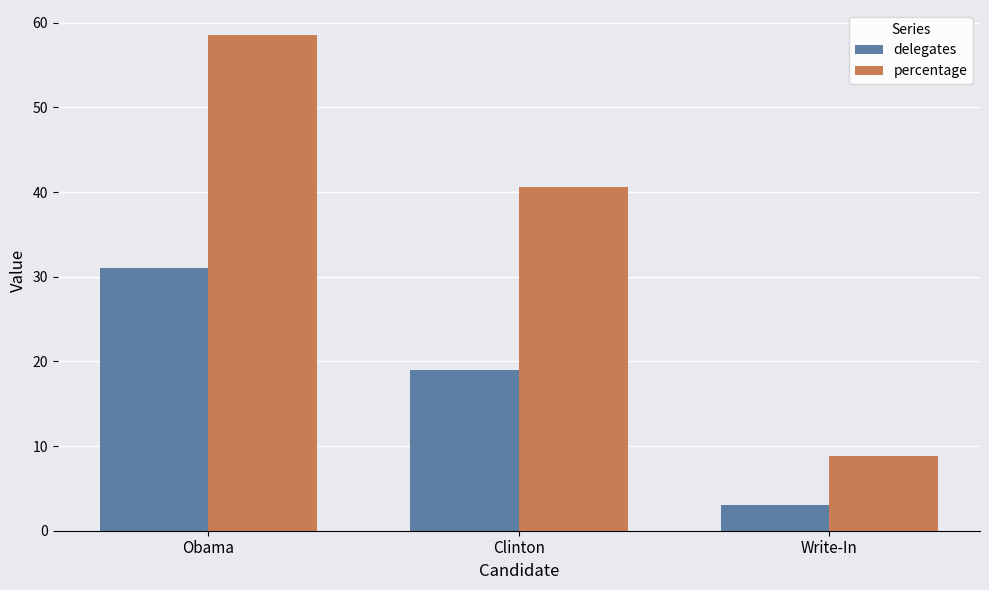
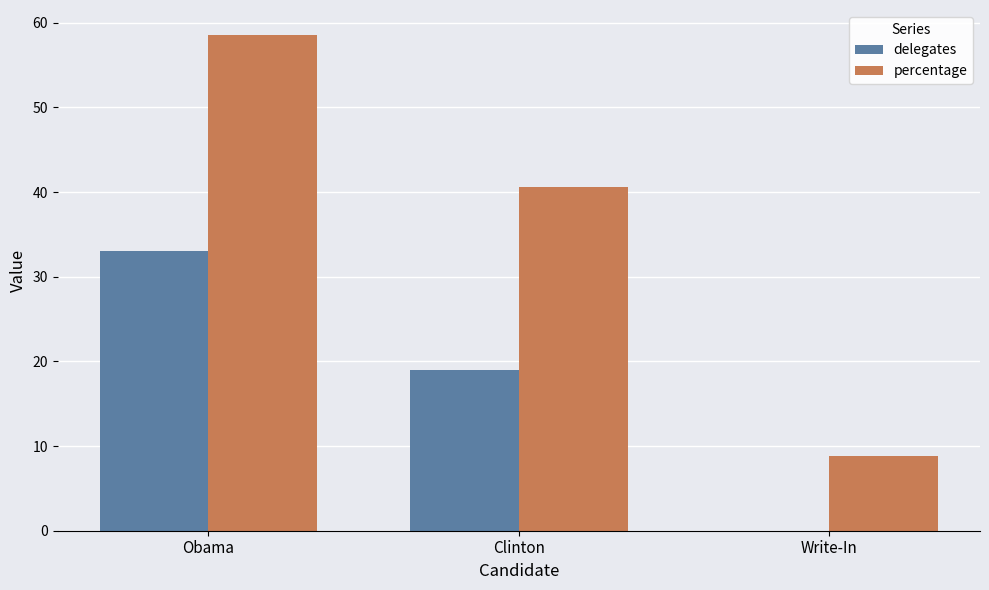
delegates, Obama: 31 -> 33
delegates, Write-In: 3 -> 0
